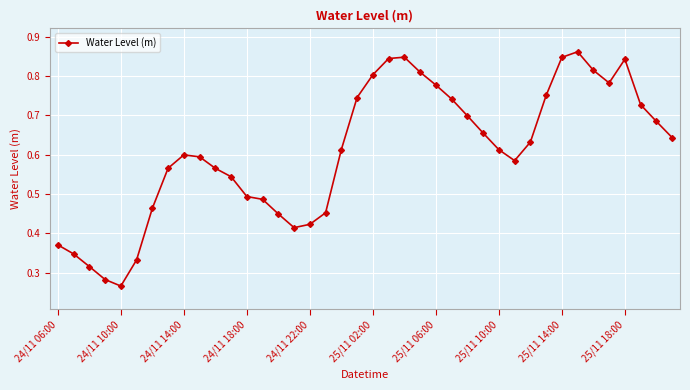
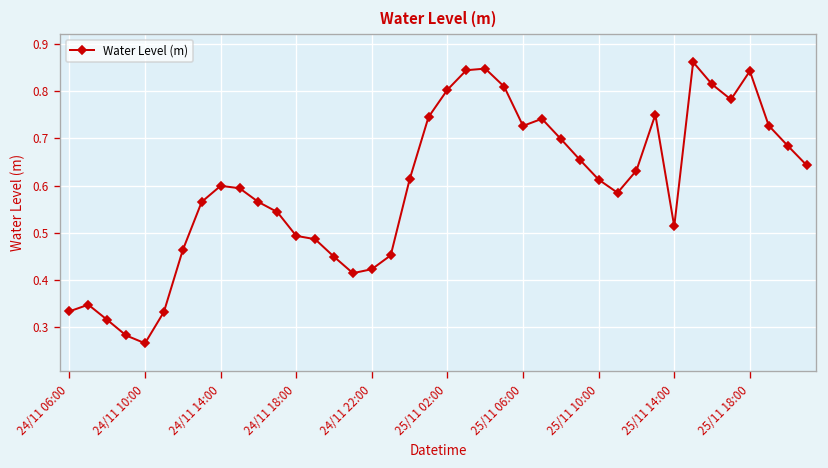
24/11 06:00: 0.37 -> 0.33
25/11 06:00: 0.78 -> 0.73
25/11 14:00: 0.85 -> 0.51
